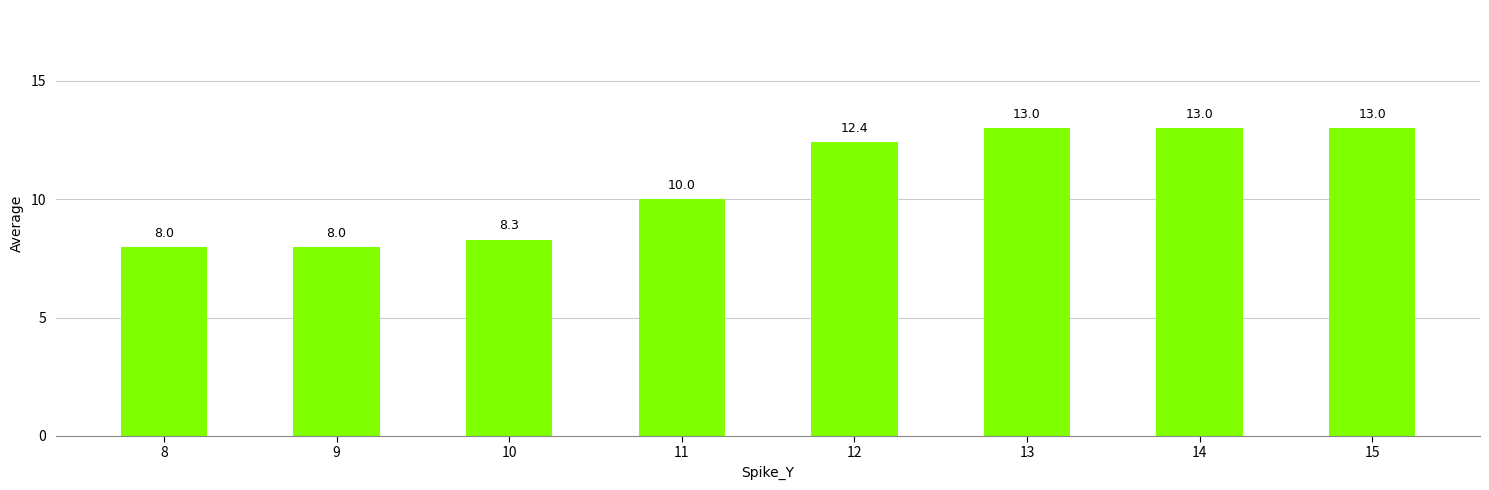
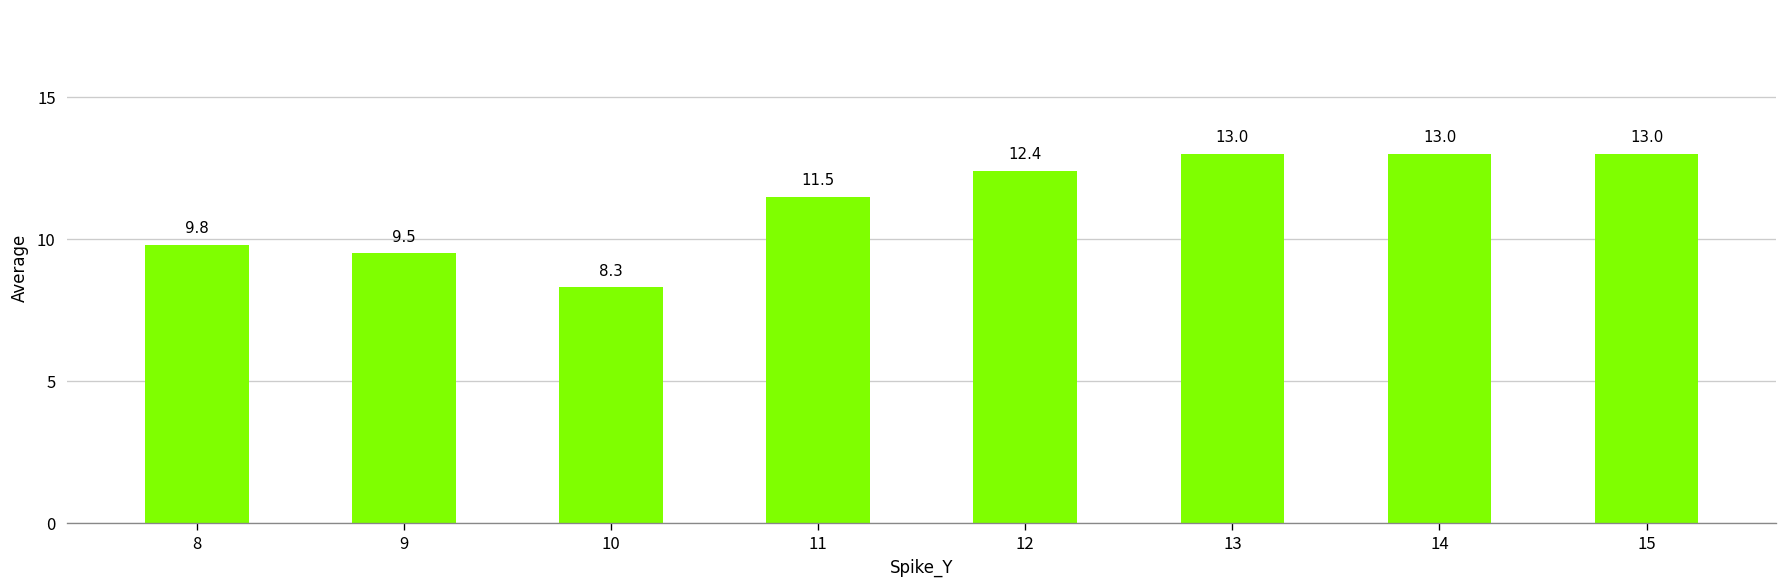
8: 8.0 -> 9.8
9: 8.0 -> 9.5
11: 10.0 -> 11.5
